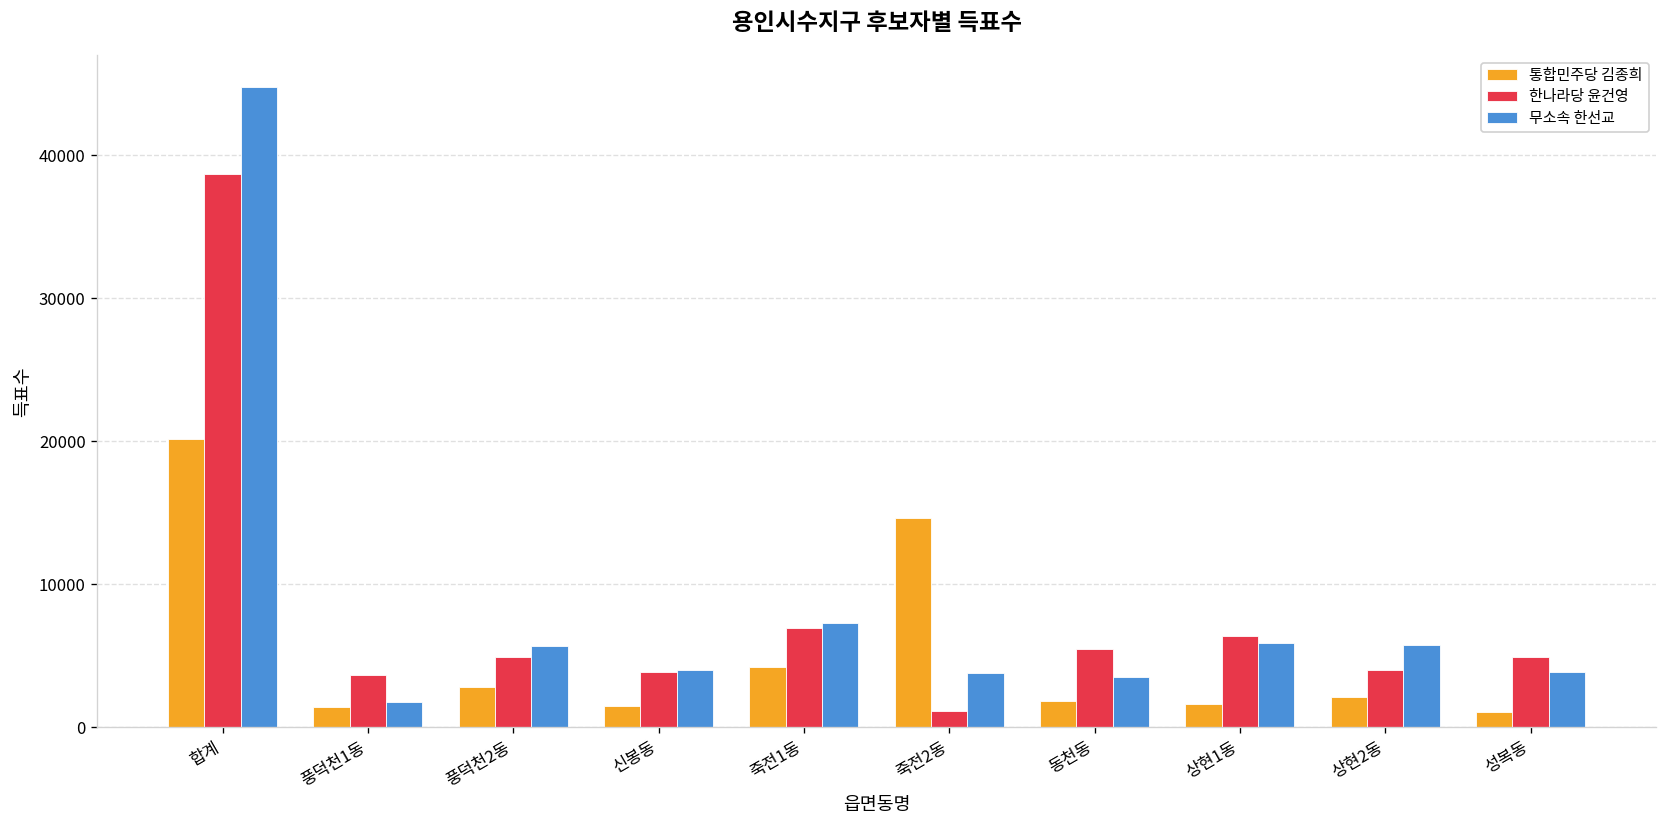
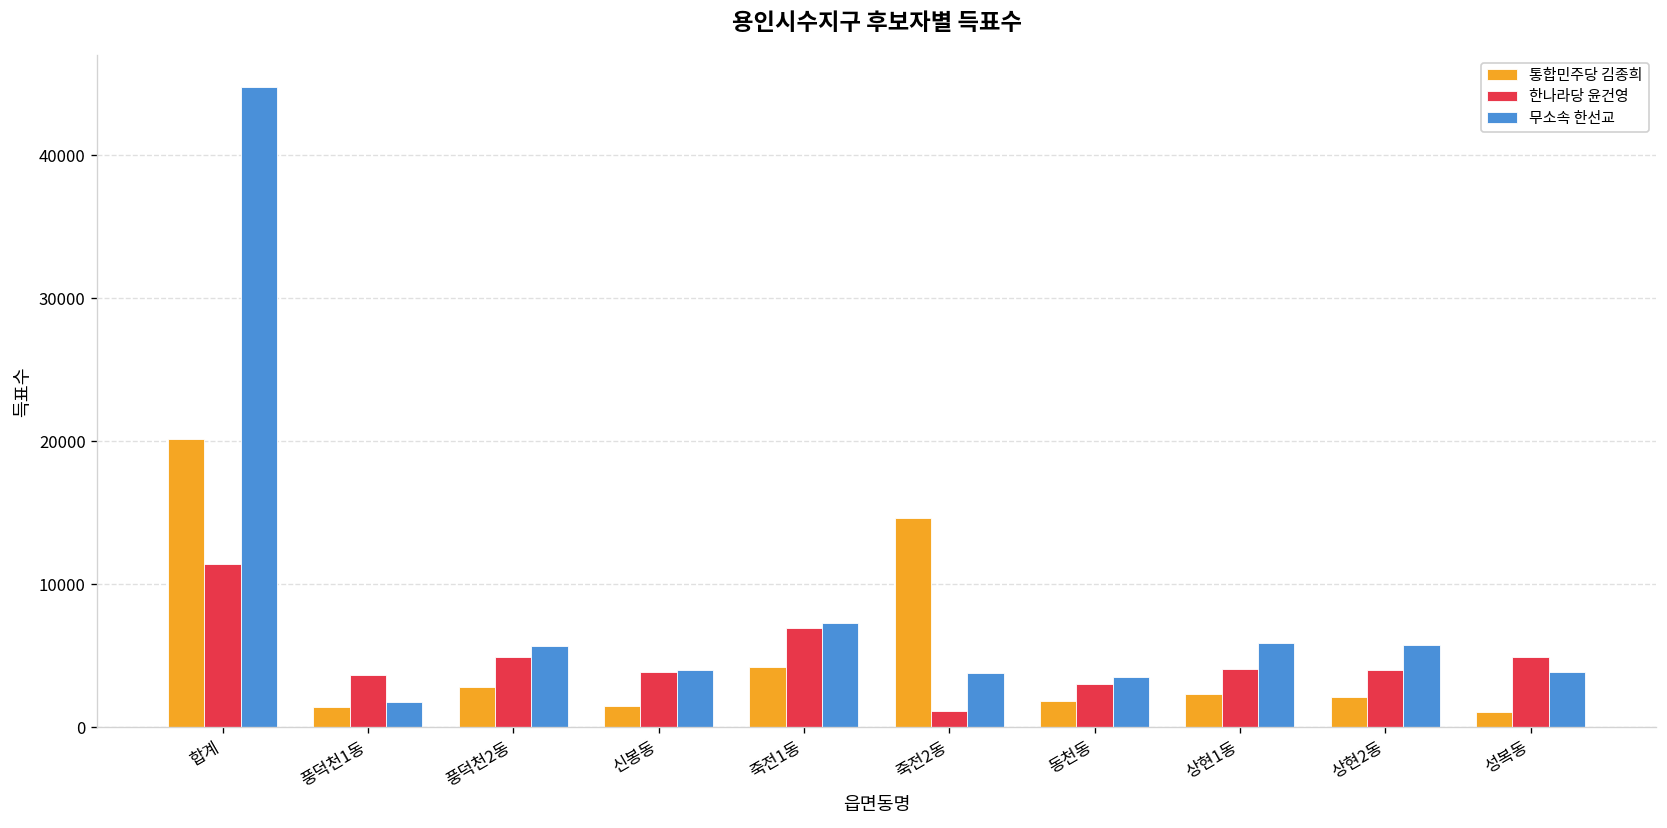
한나라당 윤건영, 합계: 38700 -> 11400
한나라당 윤건영, 동천동: 5500 -> 3000
통합민주당 김종희, 상현1동: 1600 -> 2400
한나라당 윤건영, 상현1동: 6400 -> 4100
